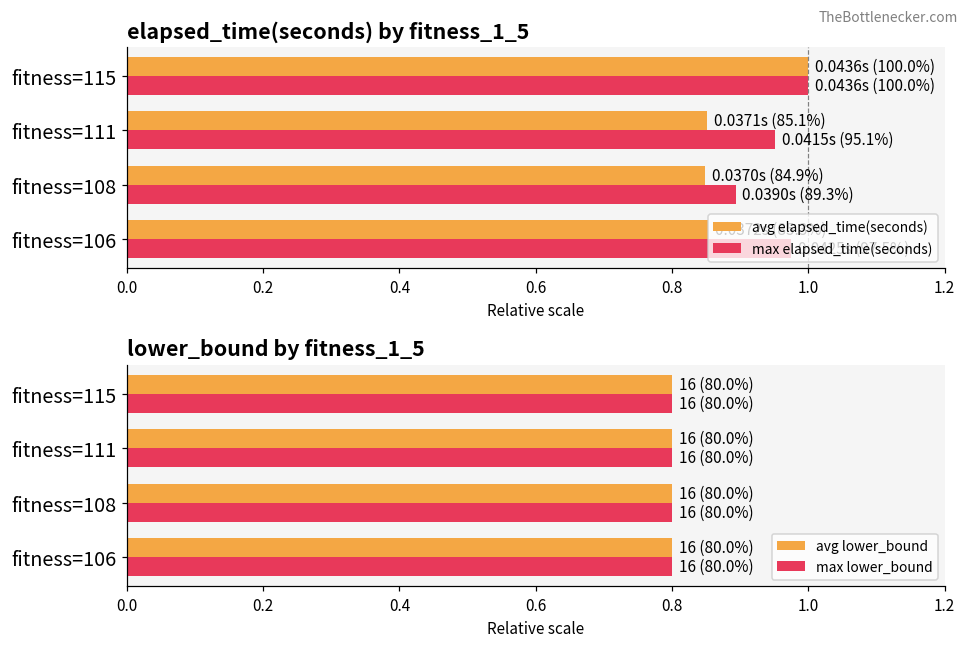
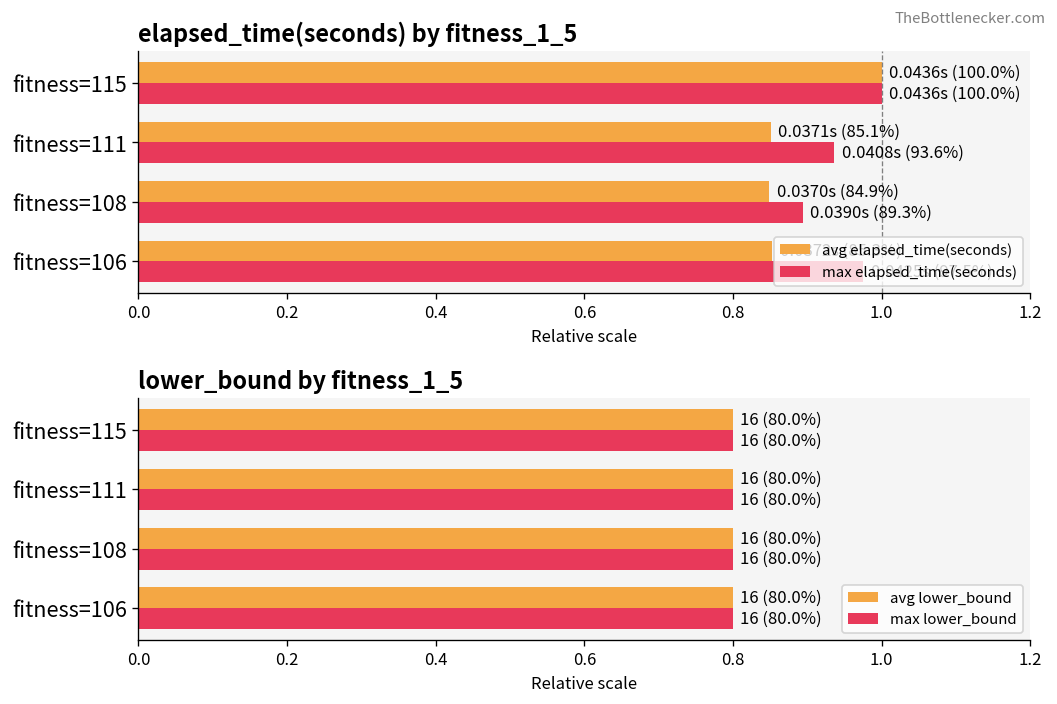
elapsed_time(seconds) by fitness_1_5, max elapsed_time(seconds), fitness=111: 0.0415s (95.1%) -> 0.0408s (93.6%)
